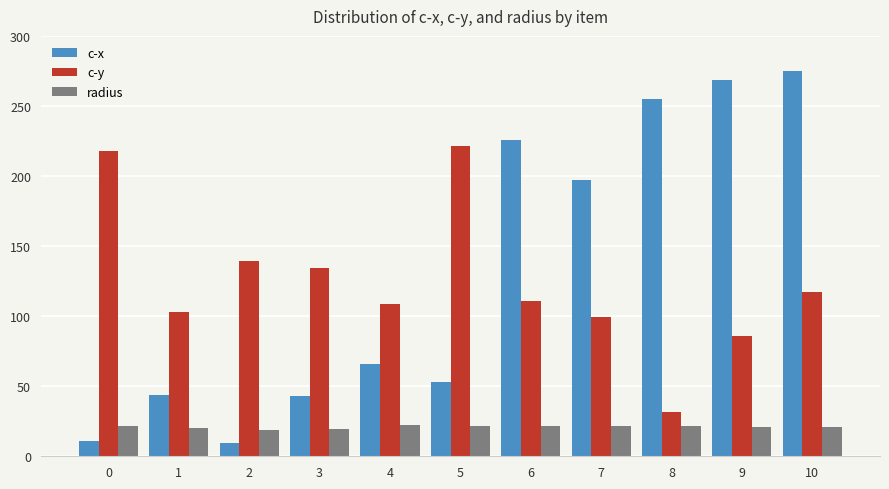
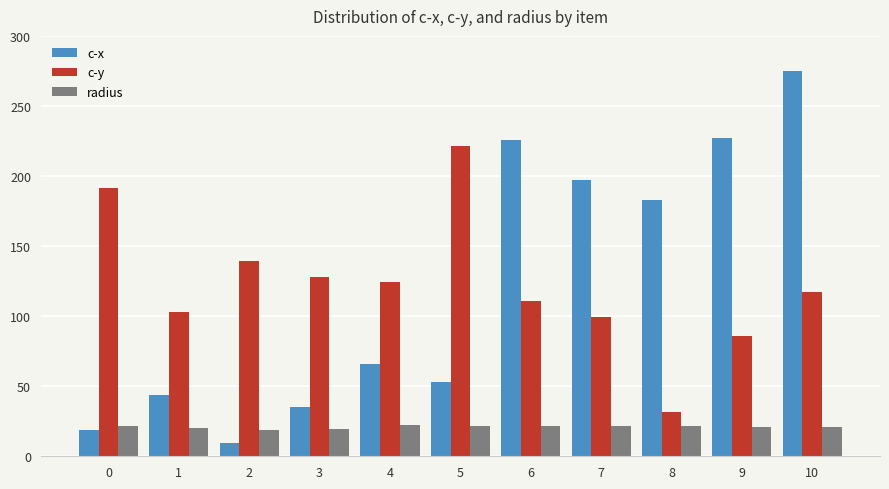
c-x, 0: 11 -> 19
c-y, 0: 218 -> 191
c-x, 3: 43 -> 35
c-y, 3: 134 -> 128
c-y, 4: 109 -> 125
c-x, 8: 255 -> 183
c-x, 9: 268 -> 227
